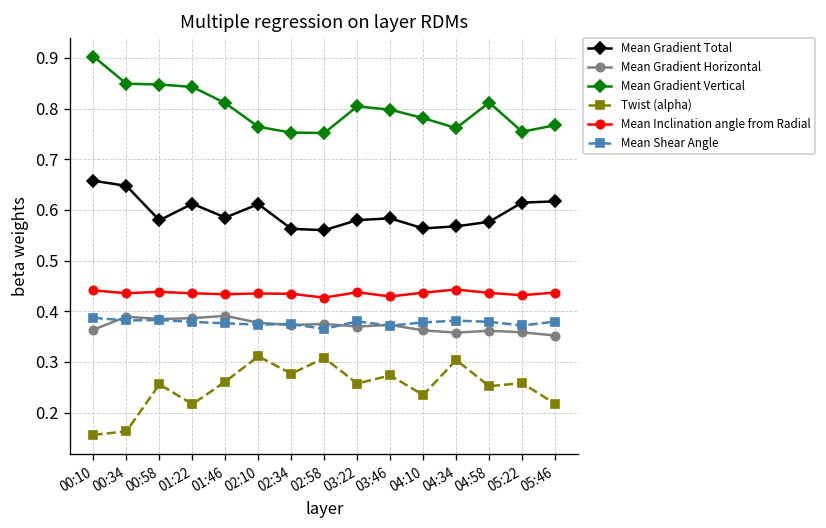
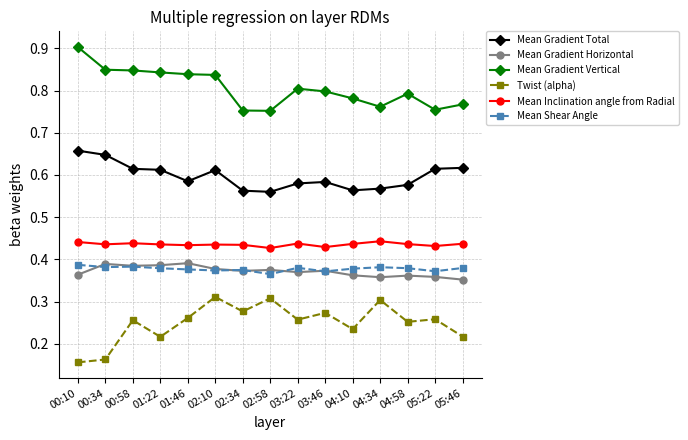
Mean Gradient Total, 00:58: 0.58 -> 0.61
Mean Gradient Vertical, 01:46: 0.81 -> 0.84
Mean Gradient Vertical, 02:10: 0.76 -> 0.84
Mean Gradient Vertical, 04:58: 0.81 -> 0.79
